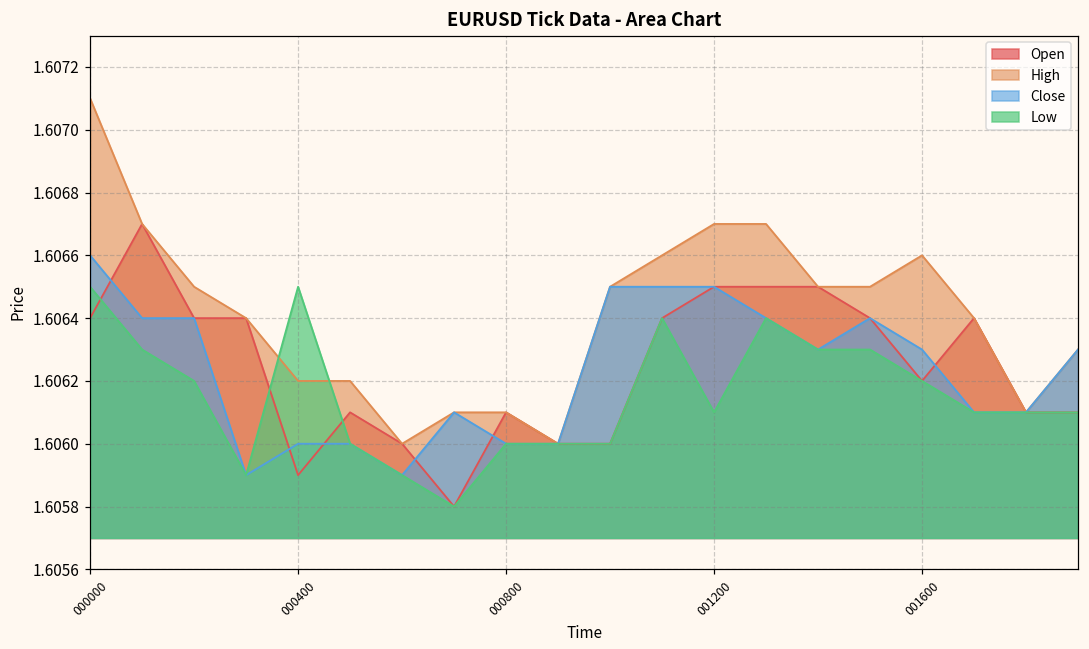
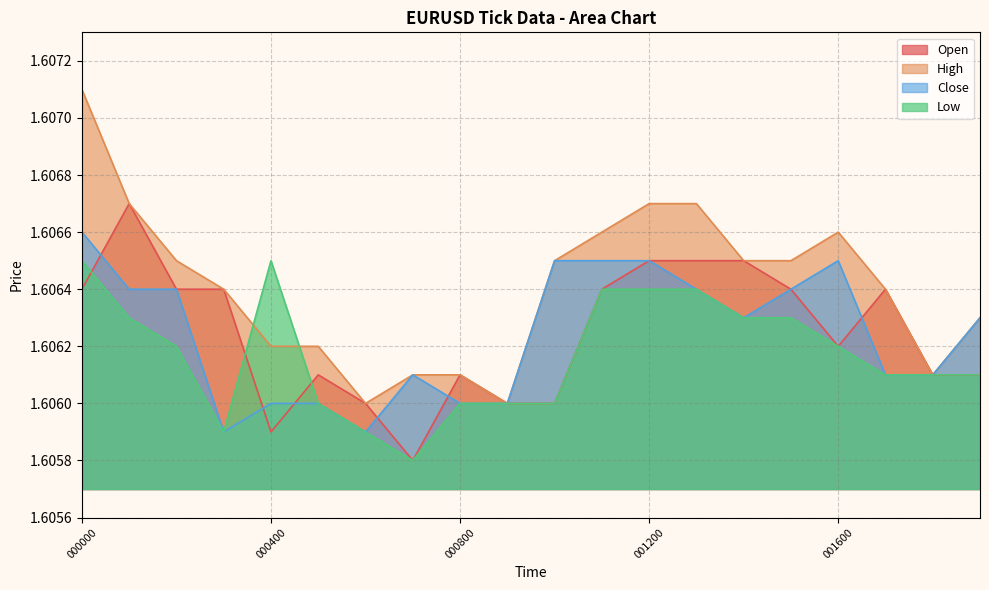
Low, 001200: 1.6061 -> 1.6064
Close, 001600: 1.6063 -> 1.6065
